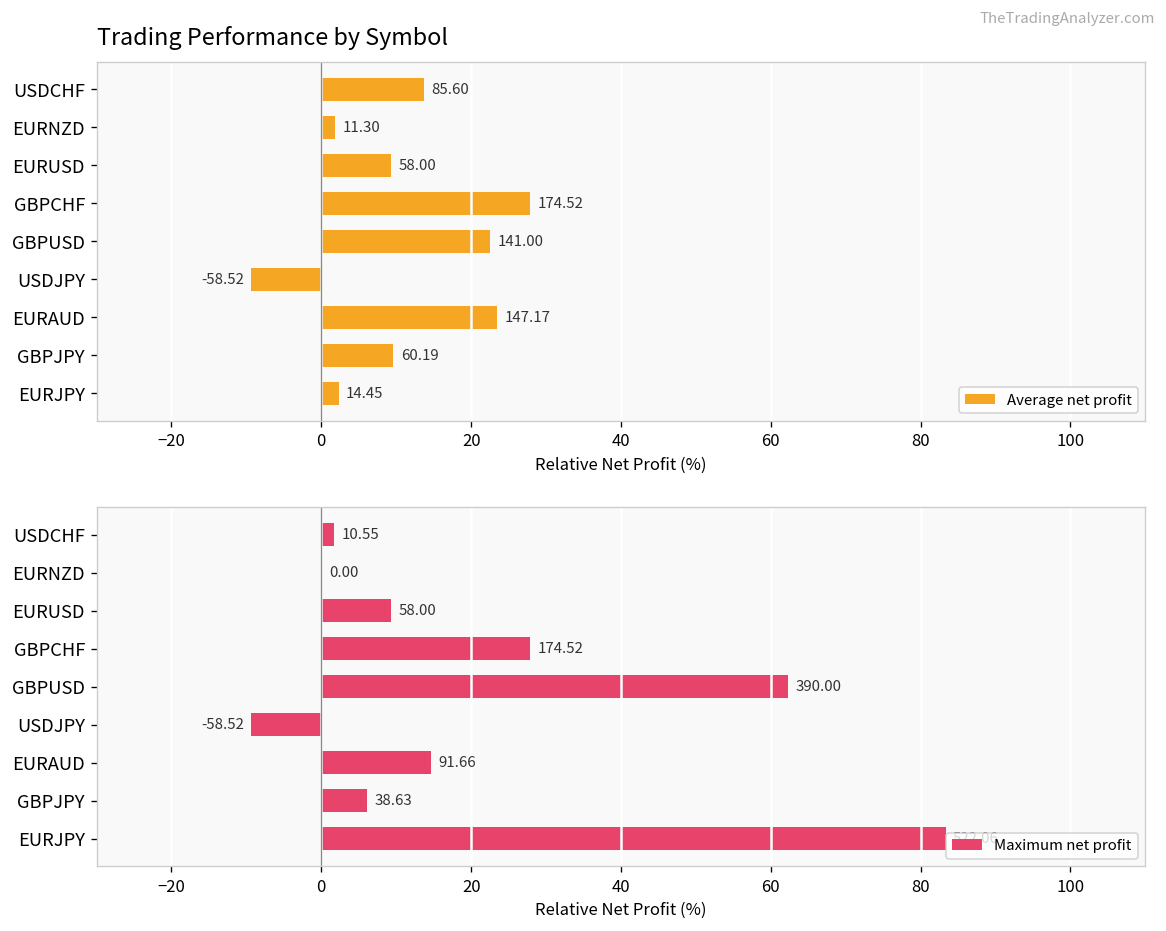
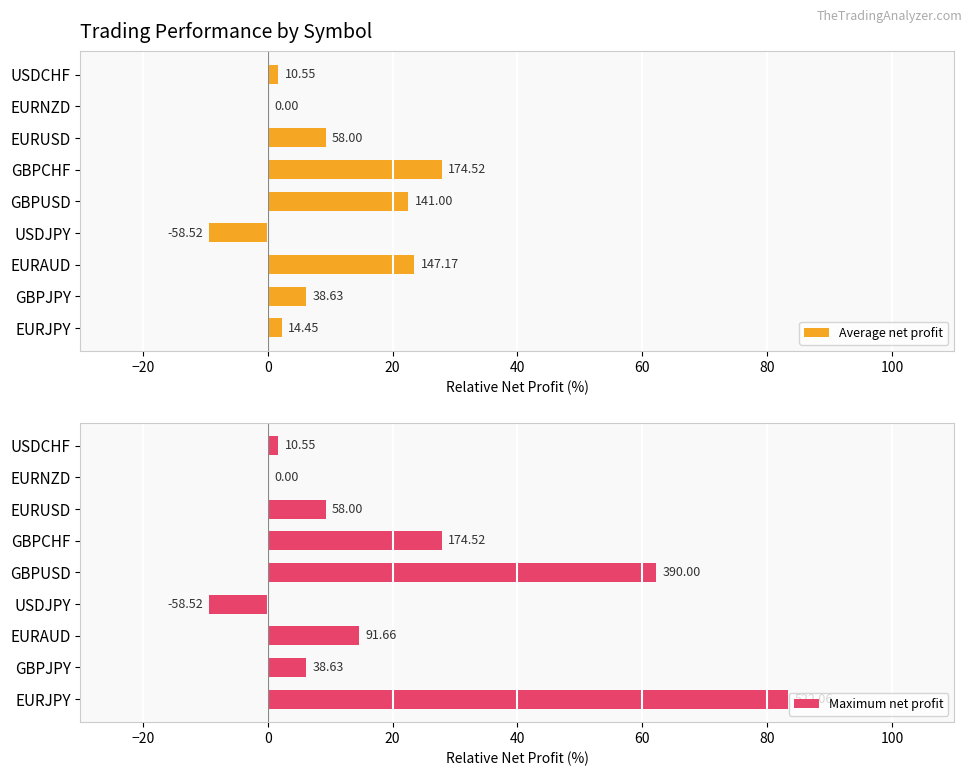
Trading Performance by Symbol, USDCHF: 85.60 -> 10.55
Trading Performance by Symbol, EURNZD: 11.30 -> 0.00
Trading Performance by Symbol, GBPJPY: 60.19 -> 38.63
